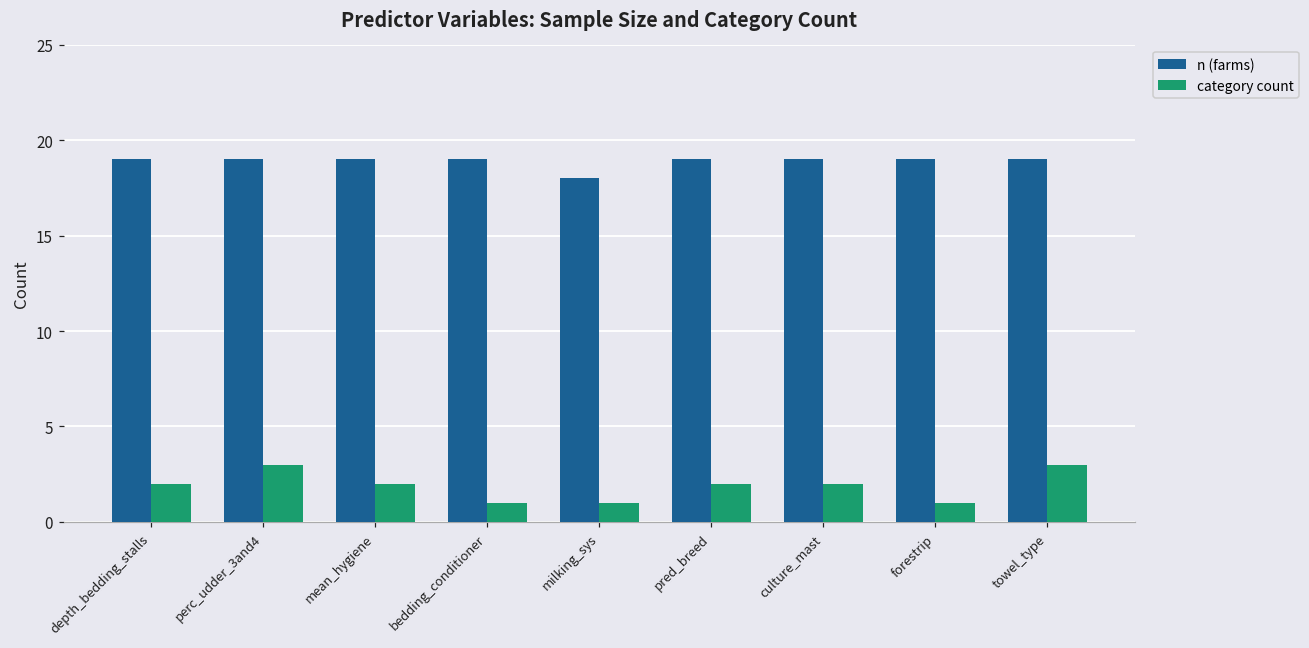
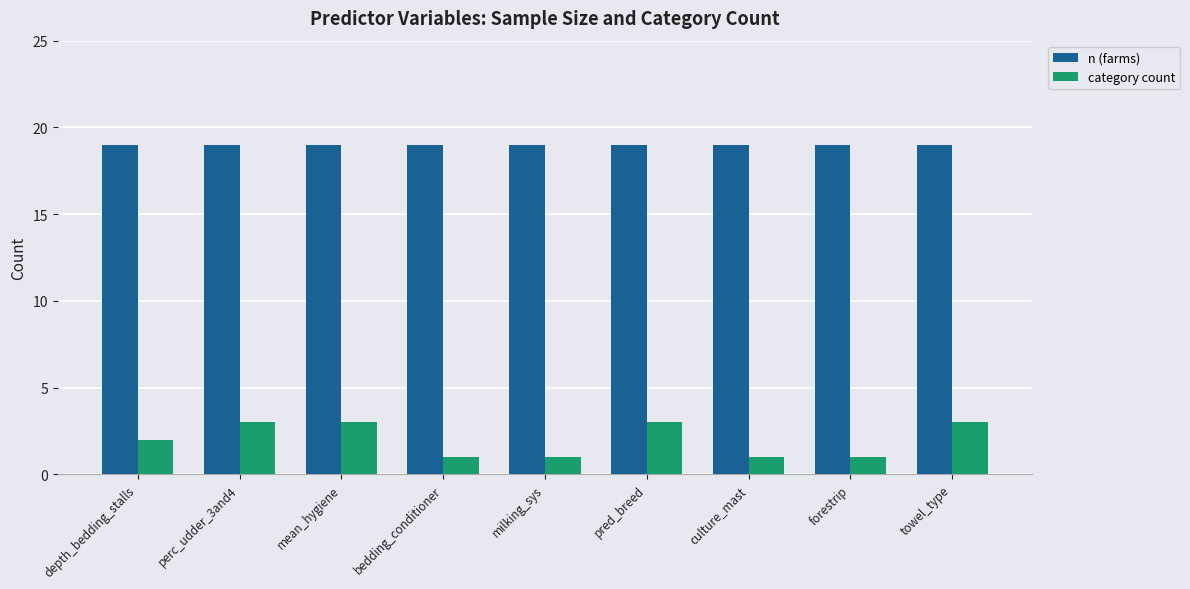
category count, mean_hygiene: 2 -> 3
n (farms), milking_sys: 18 -> 19
category count, pred_breed: 2 -> 3
category count, culture_mast: 2 -> 1
